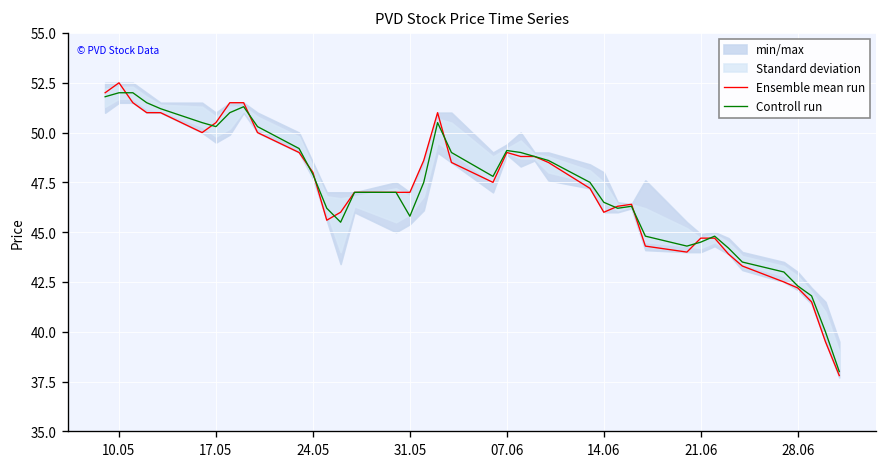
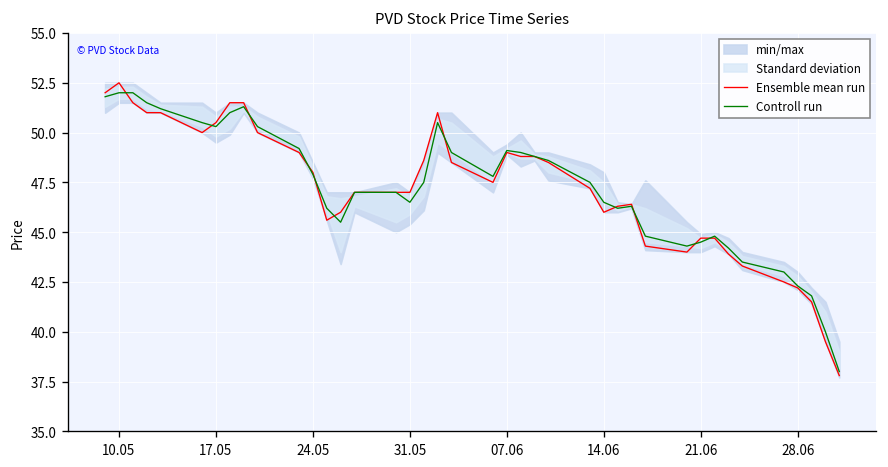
Controll run, 31.05: 45.8 -> 46.5
